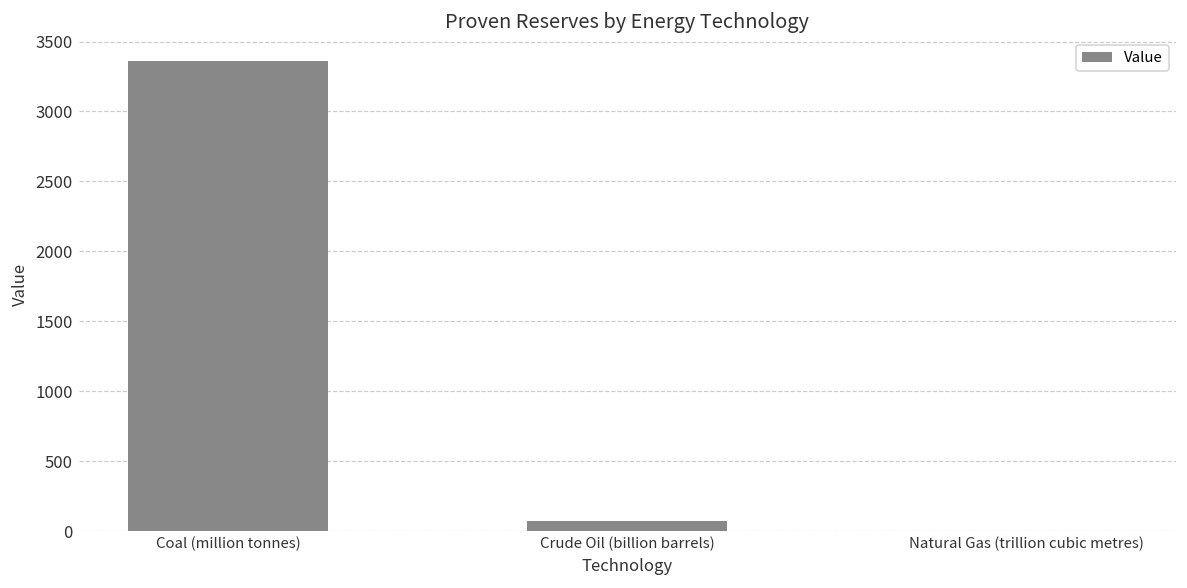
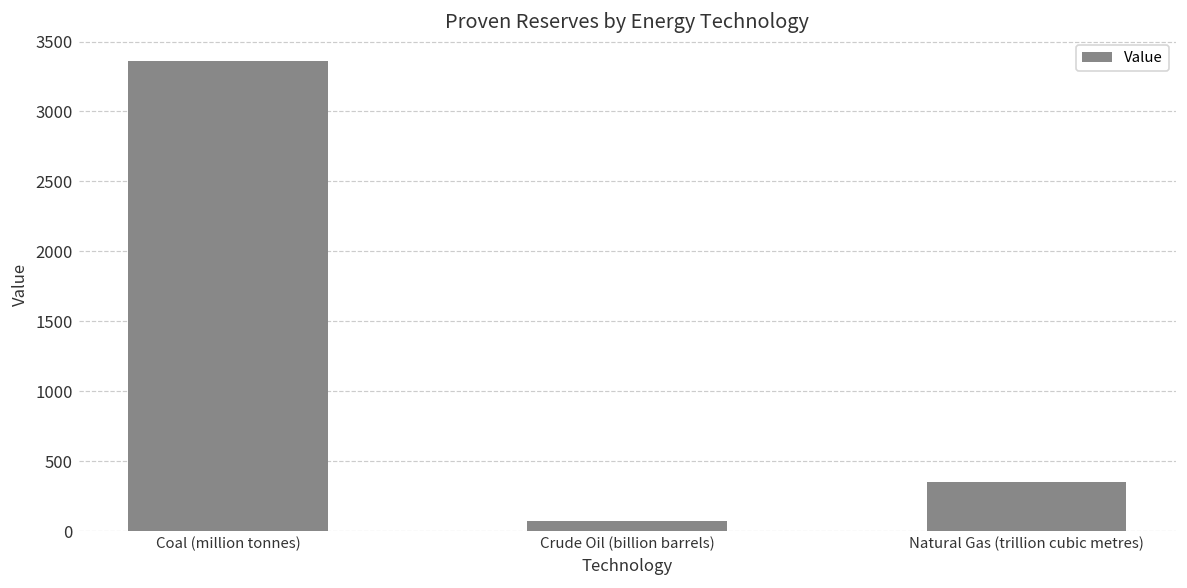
Natural Gas (trillion cubic metres): 0 -> 350
